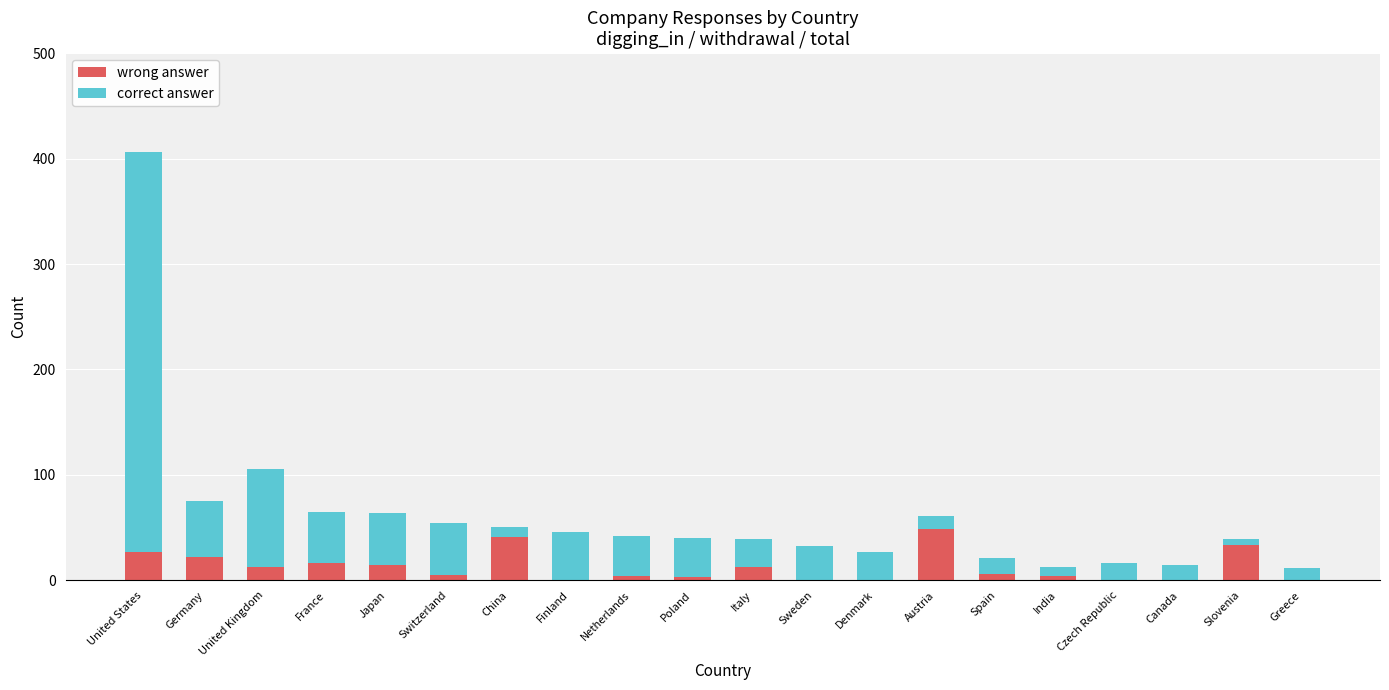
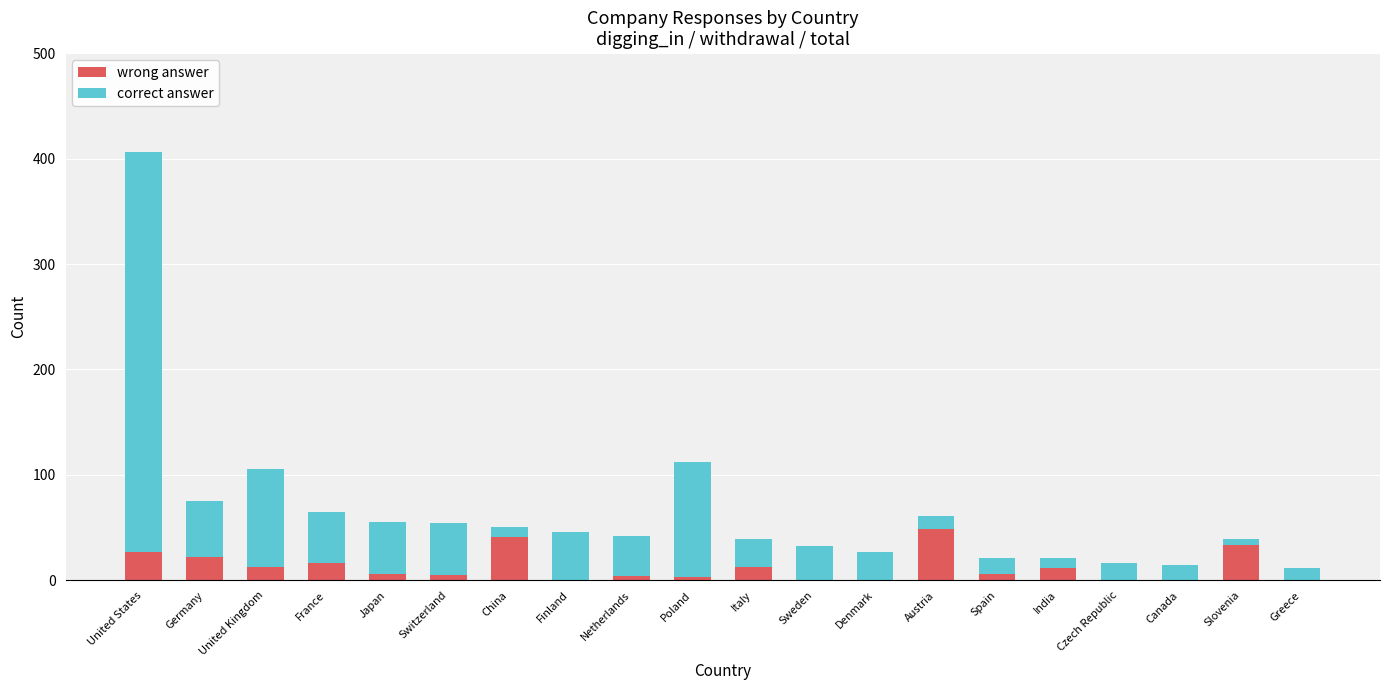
wrong answer, Japan: 15 -> 6
correct answer, Poland: 37 -> 109
wrong answer, India: 4 -> 12
